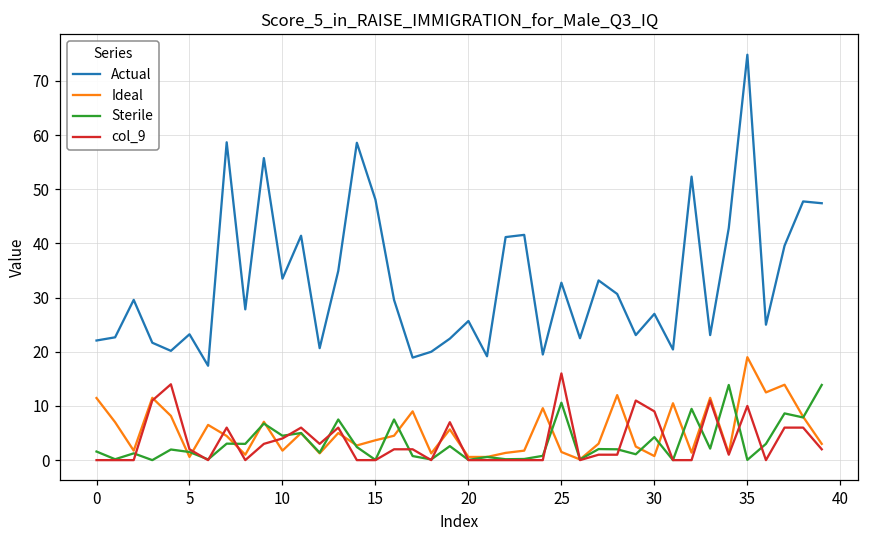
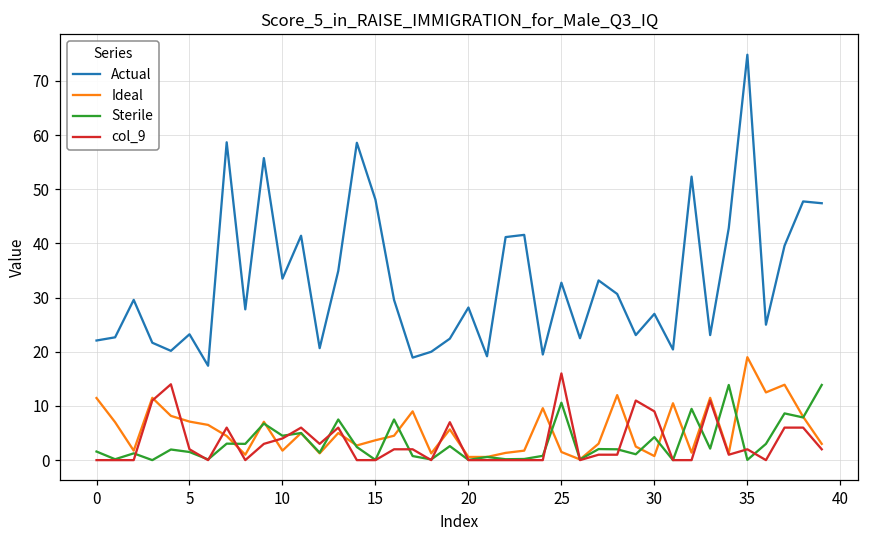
Ideal, 5: 1 -> 7
Actual, 20: 26 -> 28
col_9, 35: 10 -> 2
